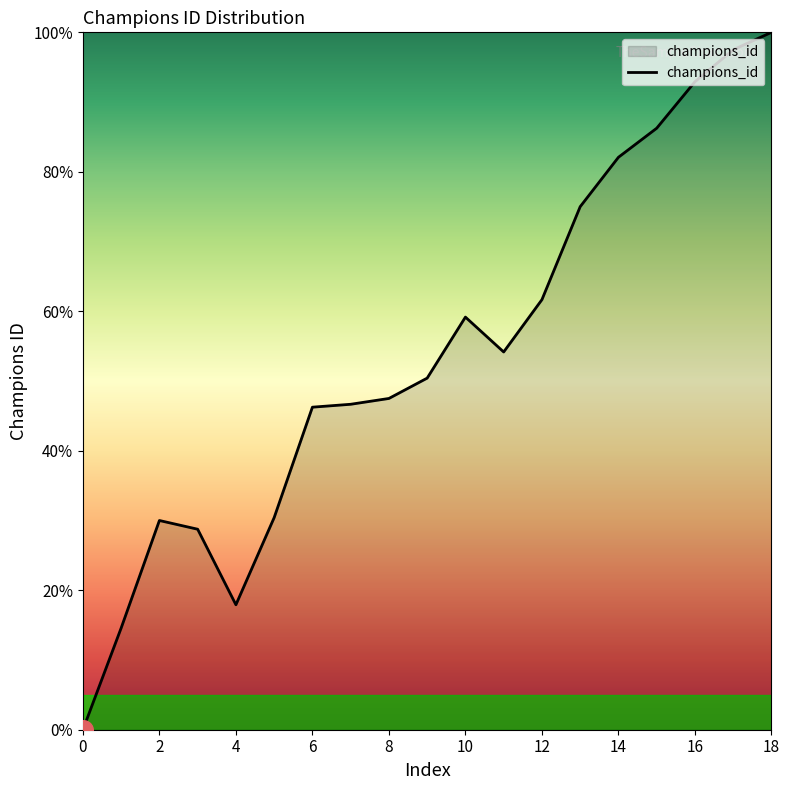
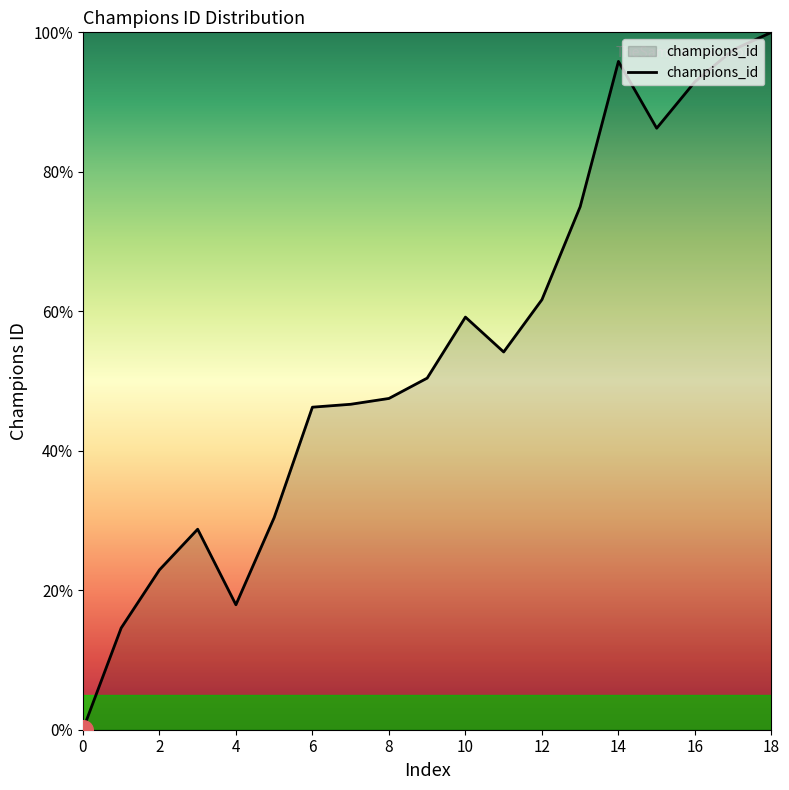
champions_id, 2: 30% -> 23%
champions_id, 14: 82% -> 96%
